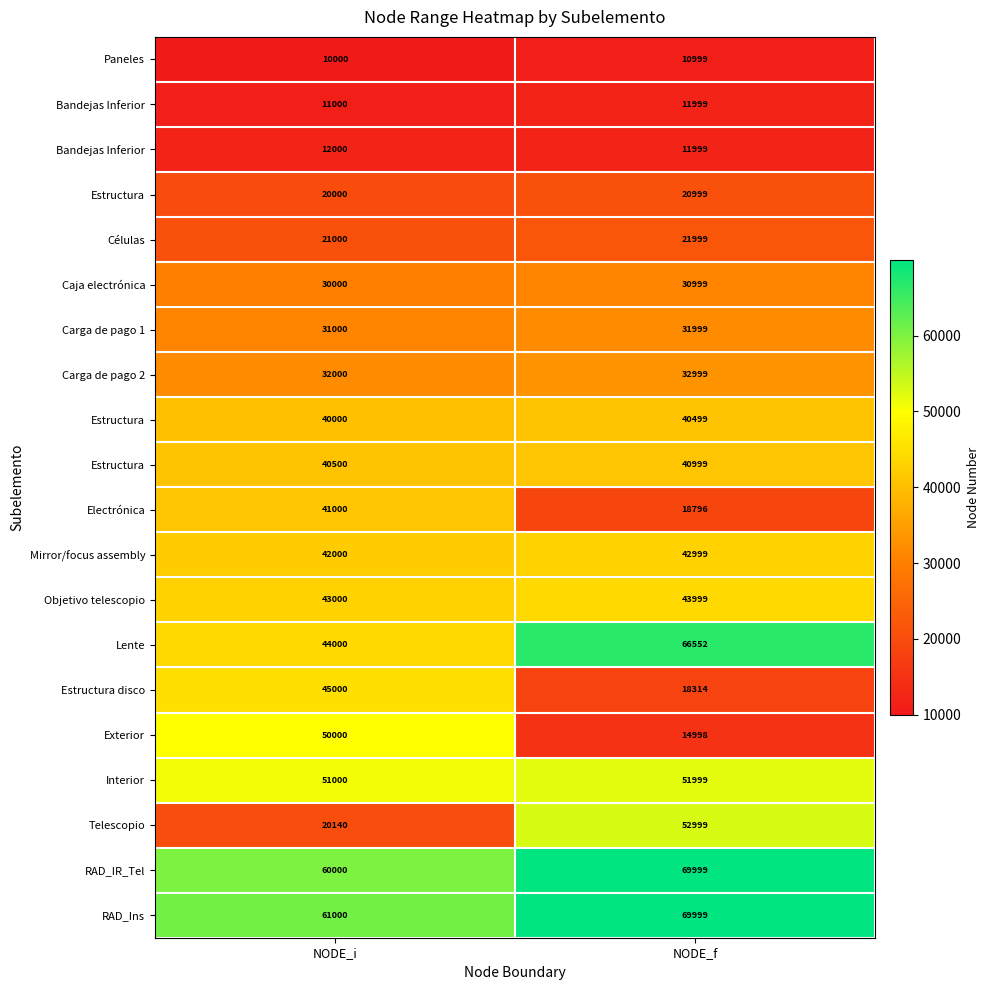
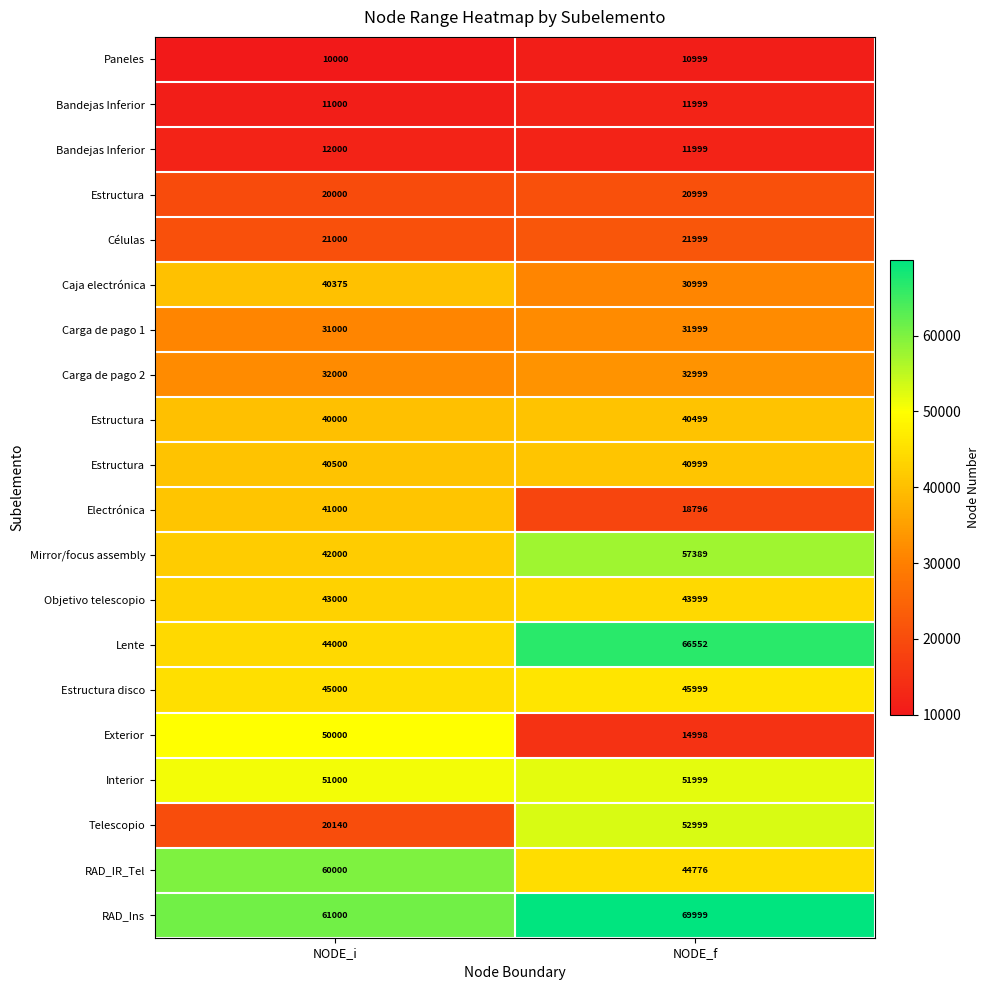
Caja electrónica, NODE_i: 30000 -> 40375
Mirror/focus assembly, NODE_f: 42999 -> 57389
Estructura disco, NODE_f: 18314 -> 45999
RAD_IR_Tel, NODE_f: 69999 -> 44776
